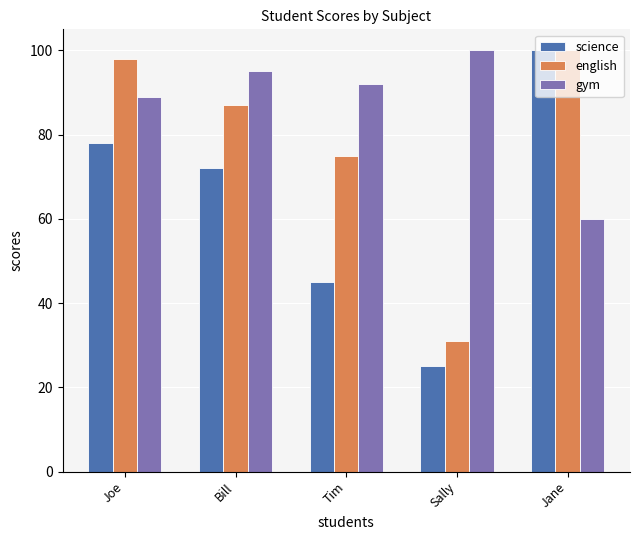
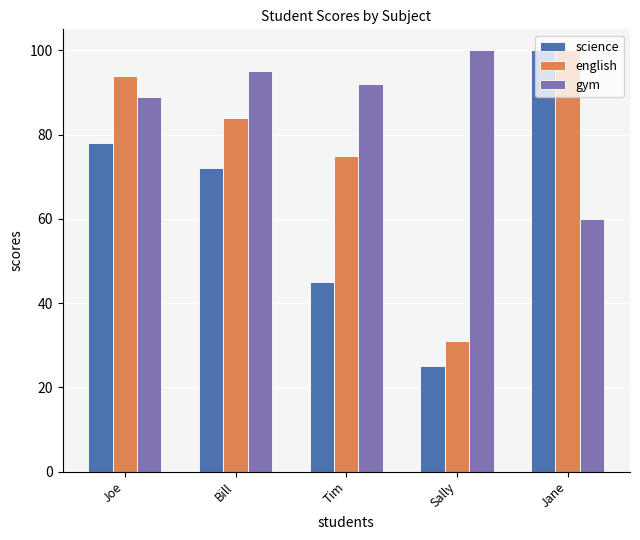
english, Joe: 98 -> 94
english, Bill: 87 -> 84
